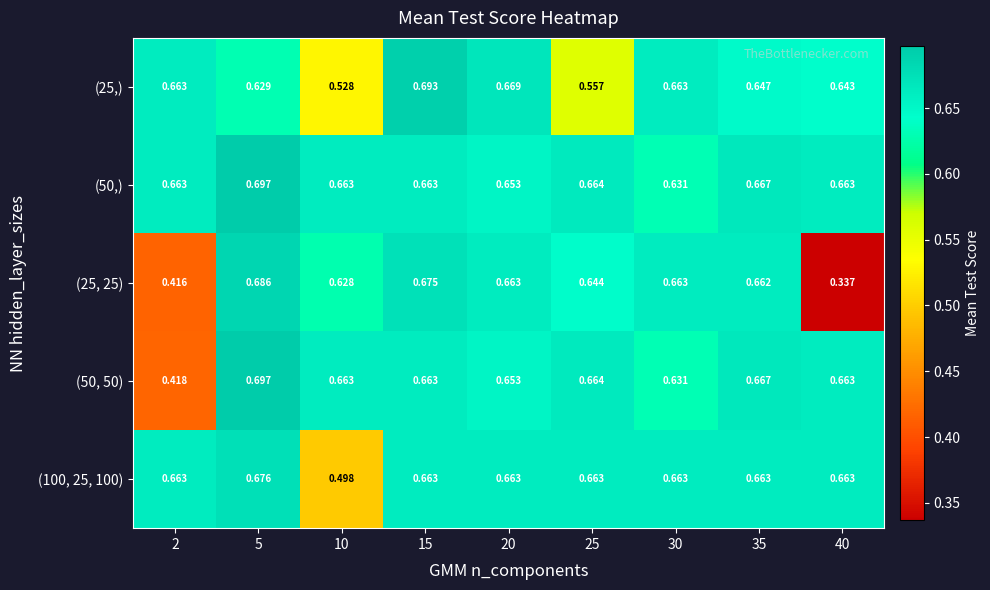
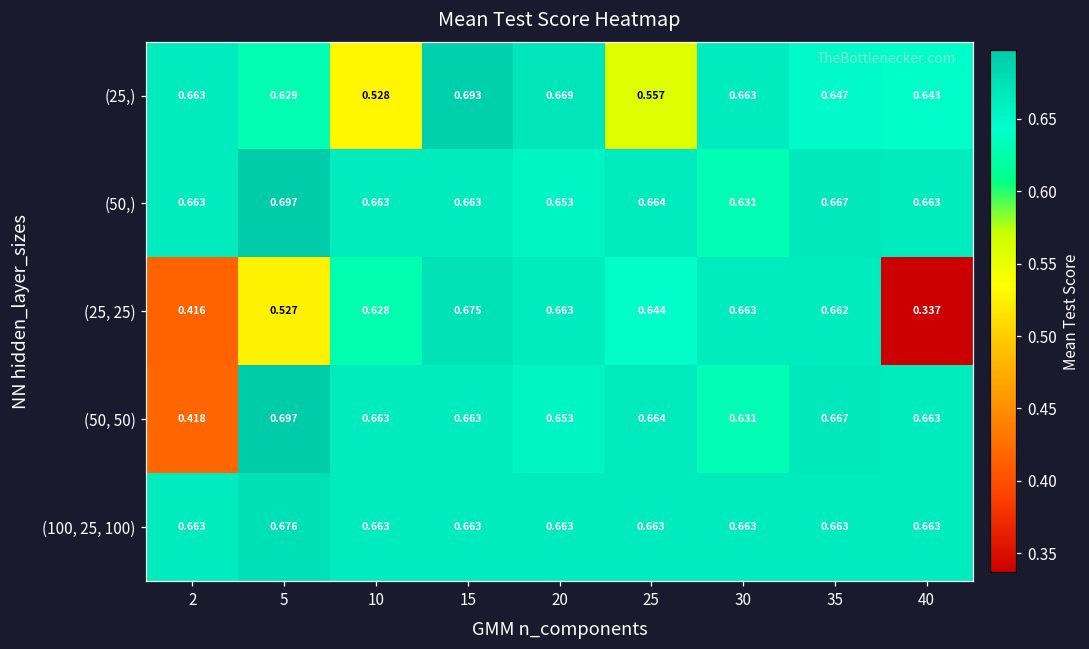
(25, 25), 5: 0.686 -> 0.527
(100, 25, 100), 10: 0.498 -> 0.663
